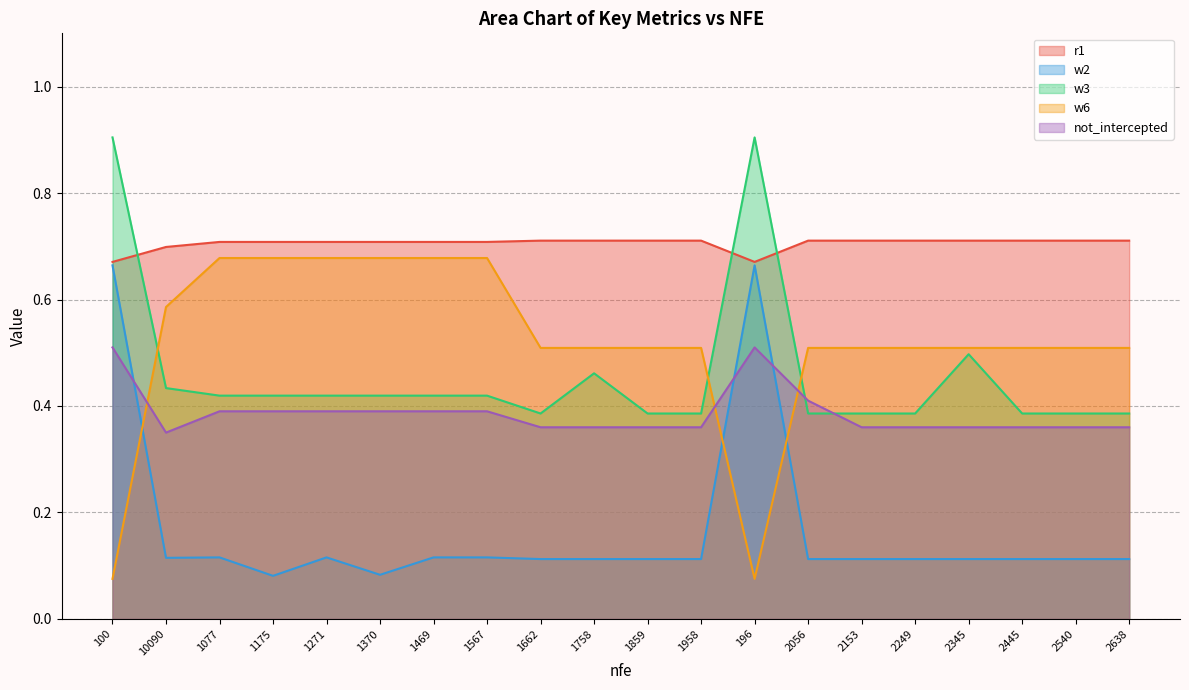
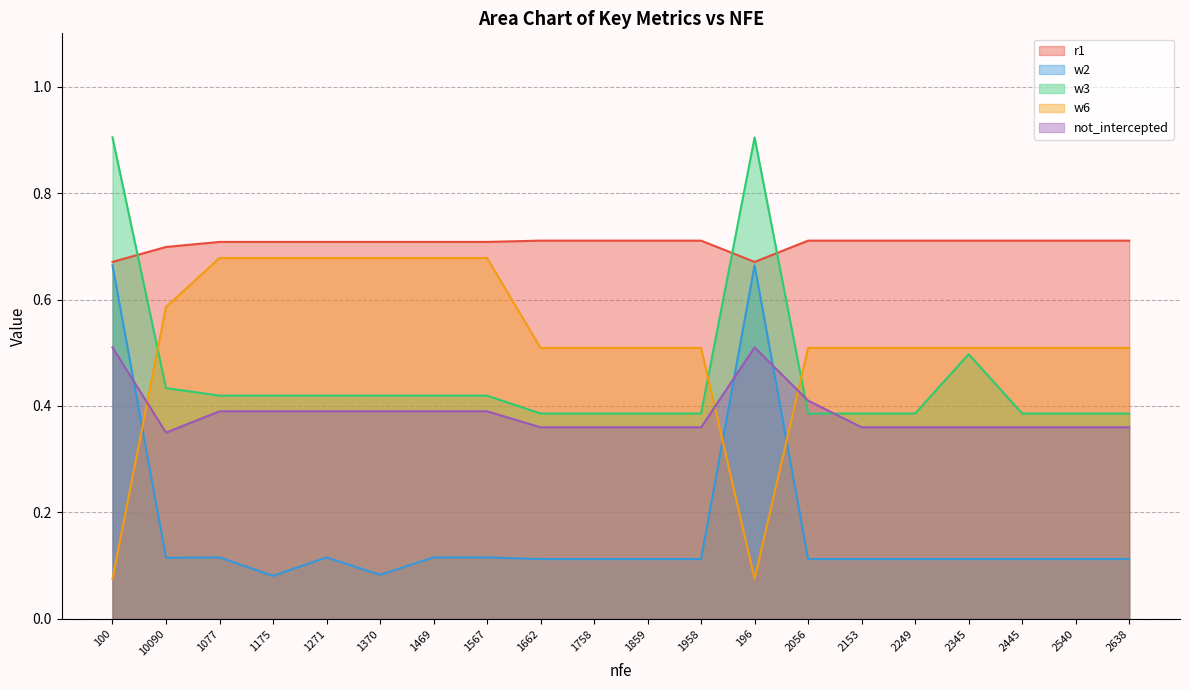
w3, 1758: 0.46 -> 0.39
